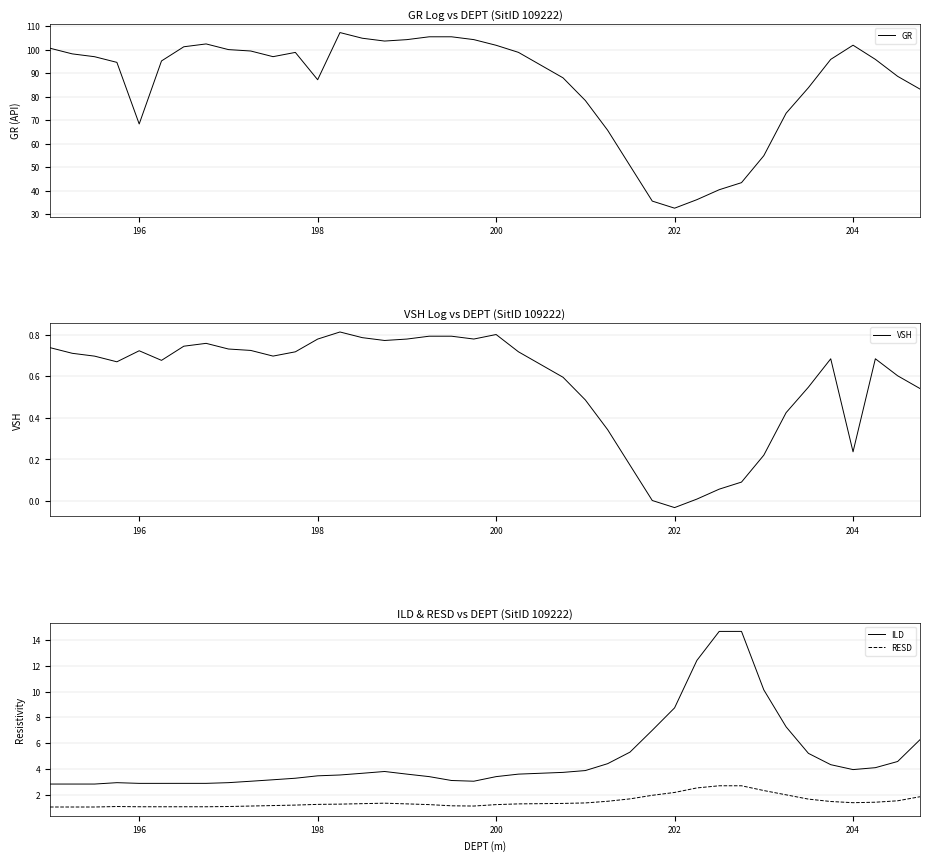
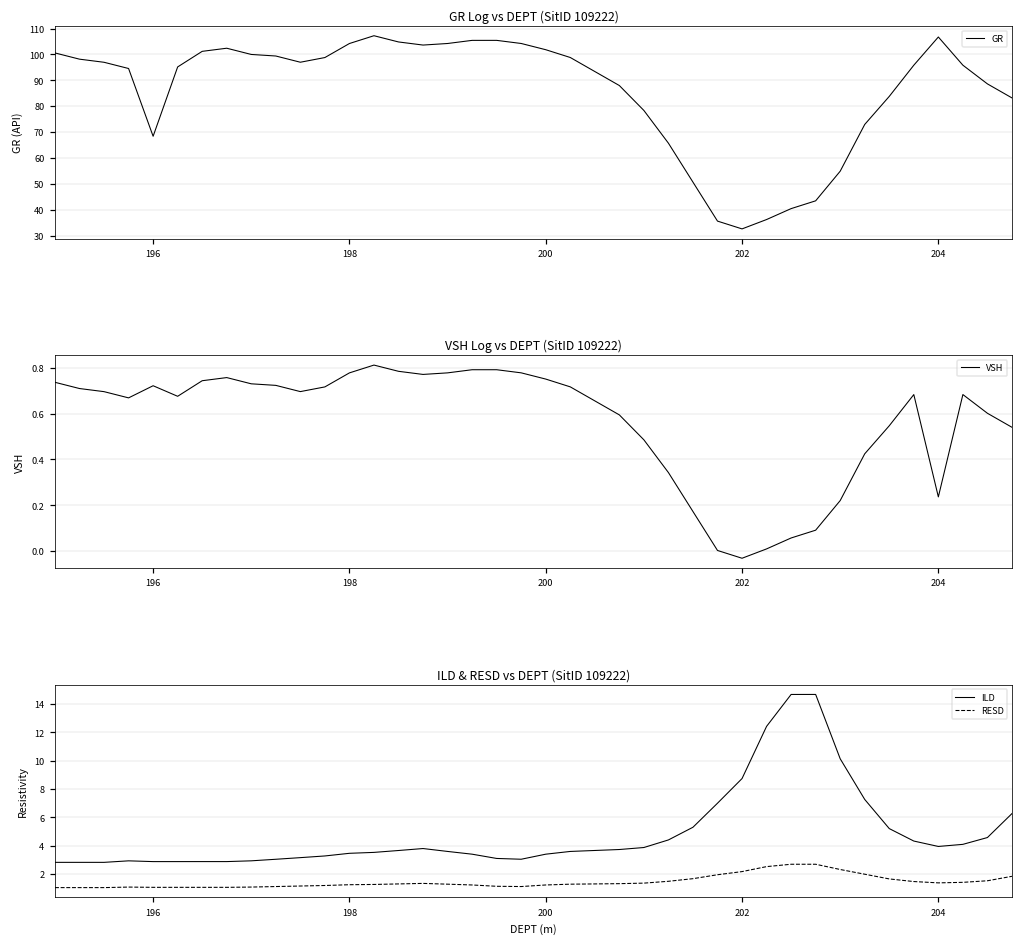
GR Log vs DEPT (SitID 109222), 198: 87 -> 104
GR Log vs DEPT (SitID 109222), 204: 102 -> 107
VSH Log vs DEPT (SitID 109222), 200: 0.80 -> 0.75
